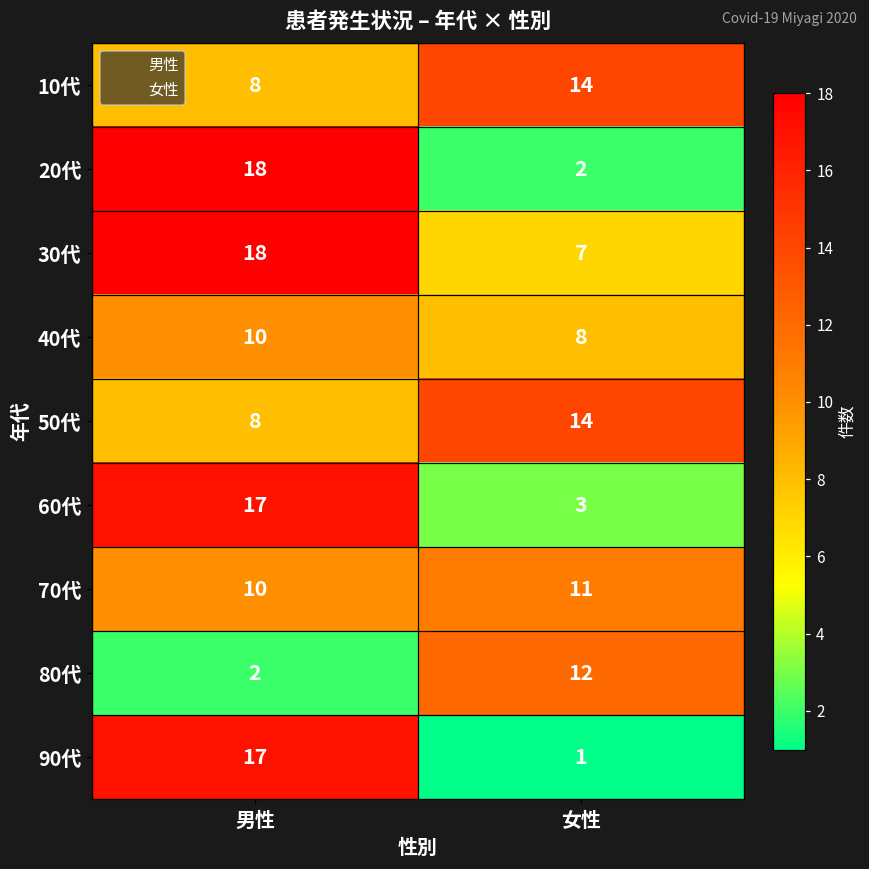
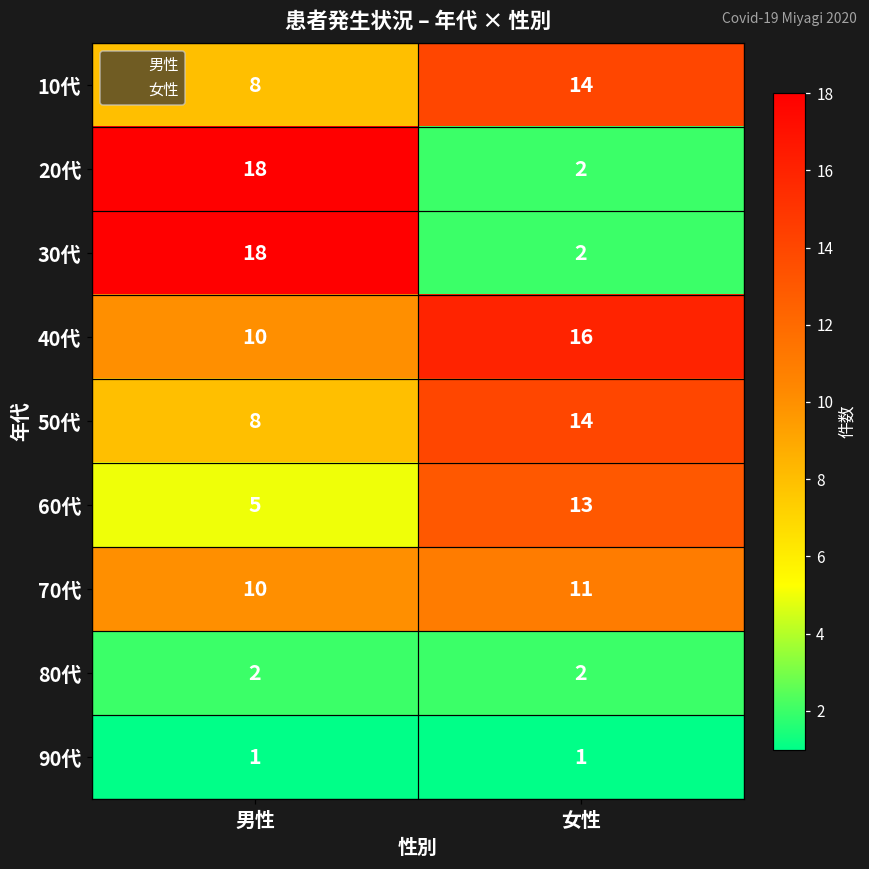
30代, 女性: 7 -> 2
40代, 女性: 8 -> 16
60代, 男性: 17 -> 5
60代, 女性: 3 -> 13
80代, 女性: 12 -> 2
90代, 男性: 17 -> 1
